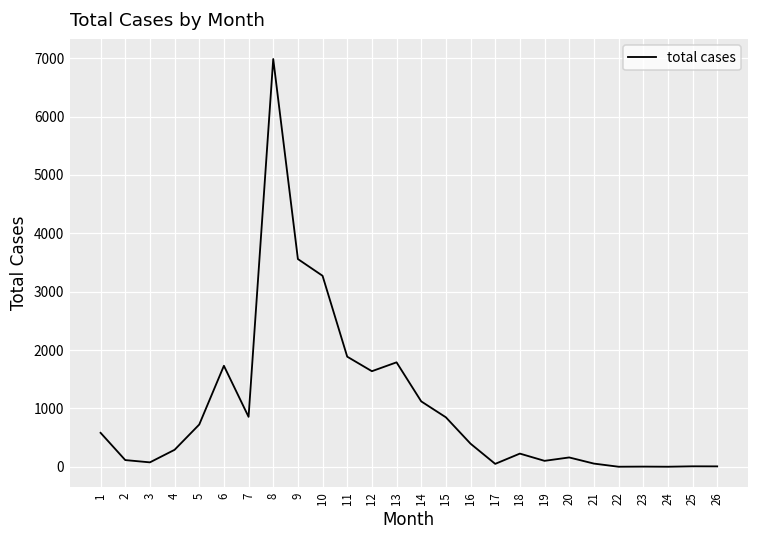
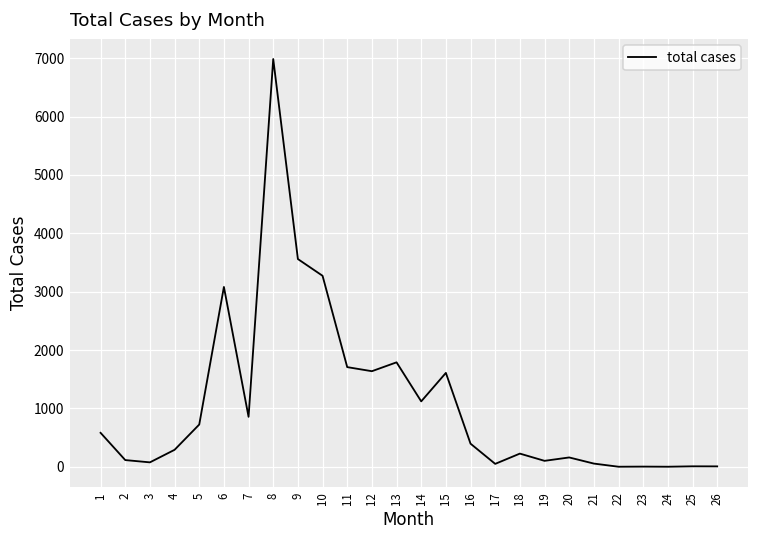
6: 1700 -> 3100
11: 1900 -> 1700
15: 800 -> 1600
